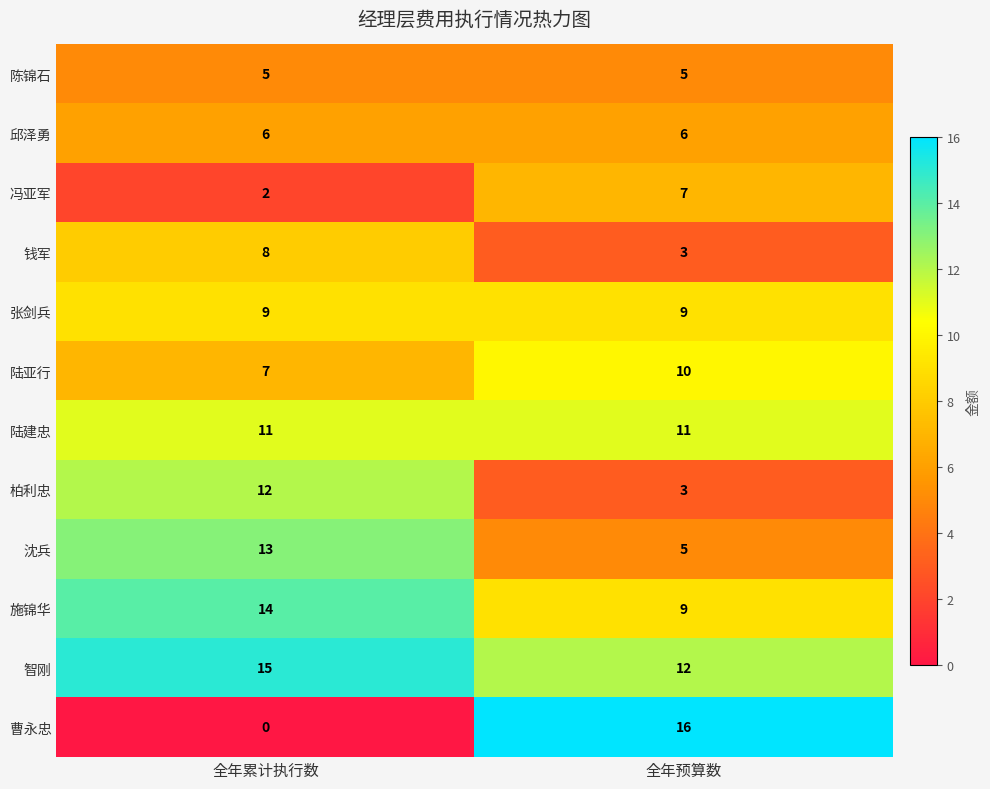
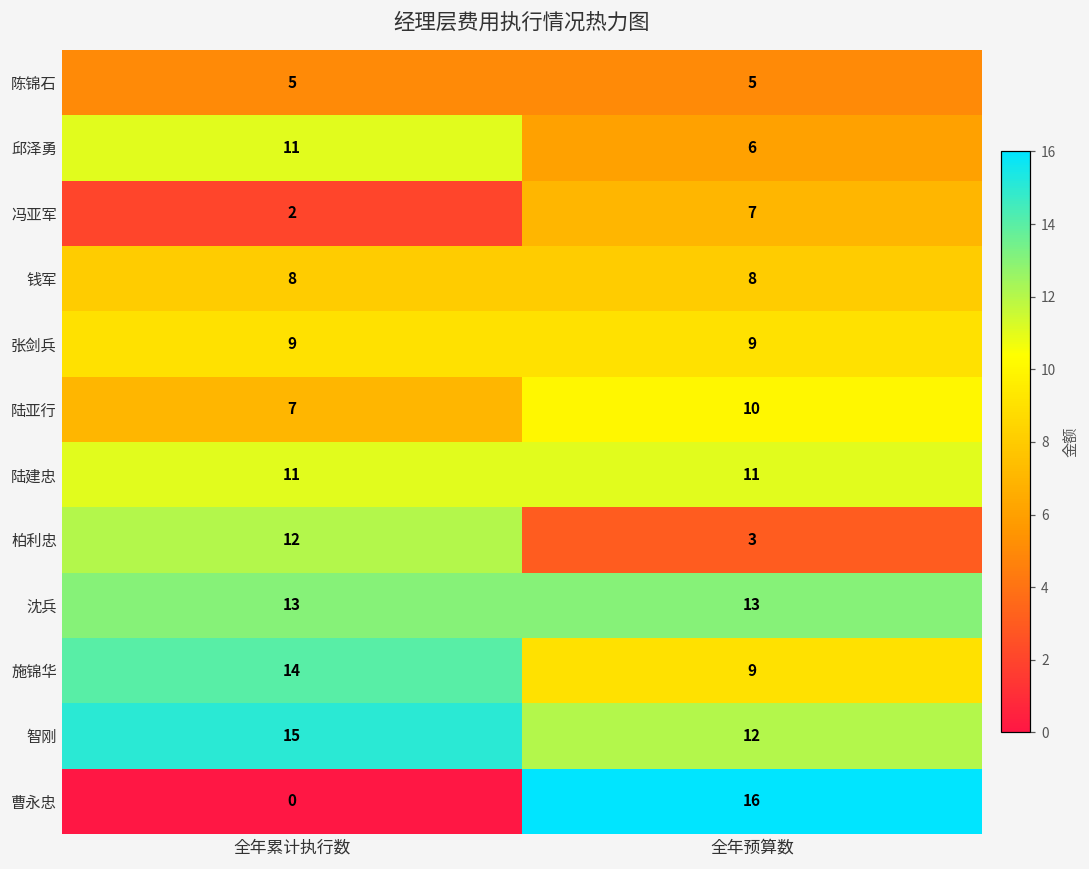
邱泽勇, 全年累计执行数: 6 -> 11
钱军, 全年预算数: 3 -> 8
沈兵, 全年预算数: 5 -> 13
